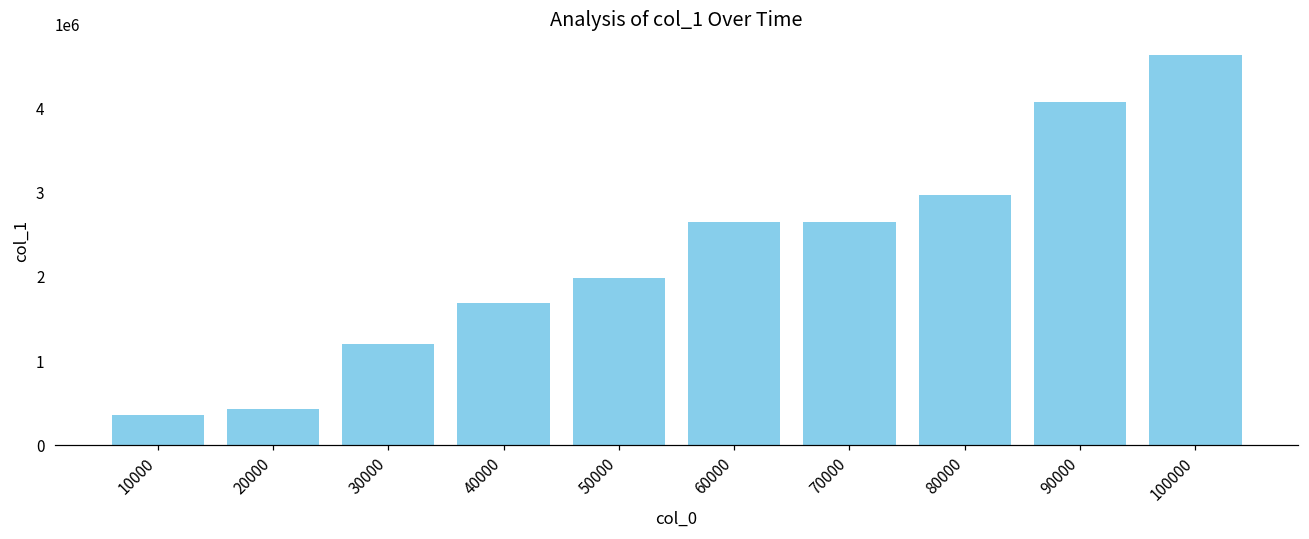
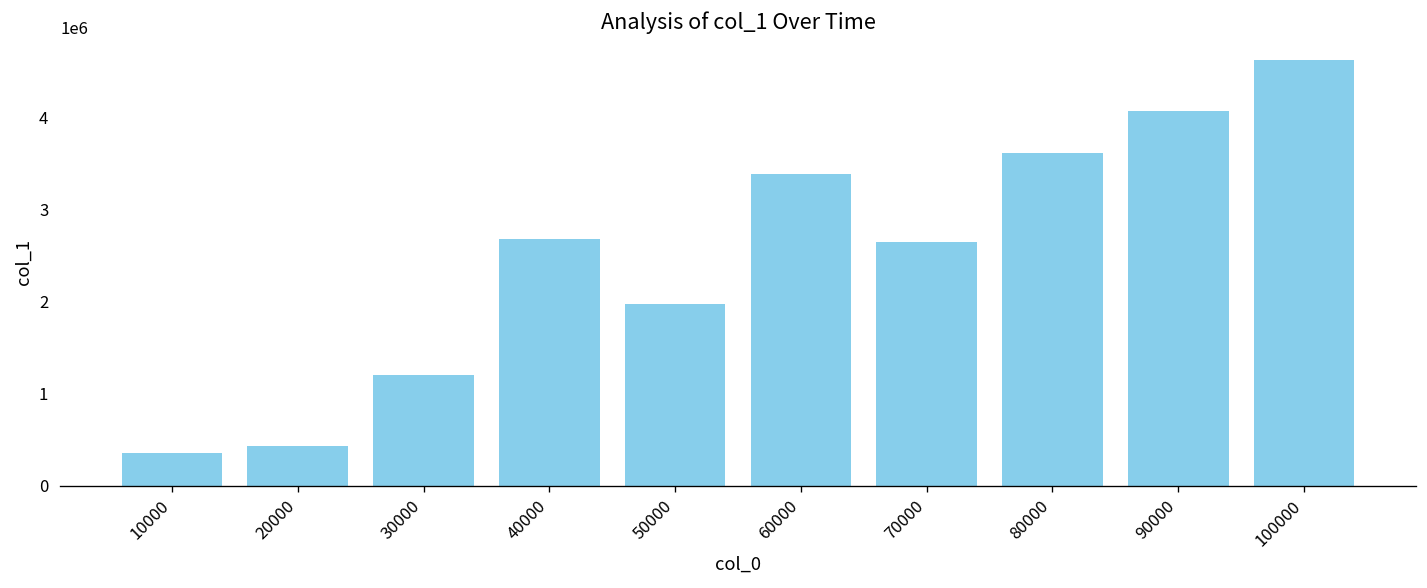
40000: 1700000 -> 2700000
60000: 2700000 -> 3400000
80000: 3000000 -> 3600000
